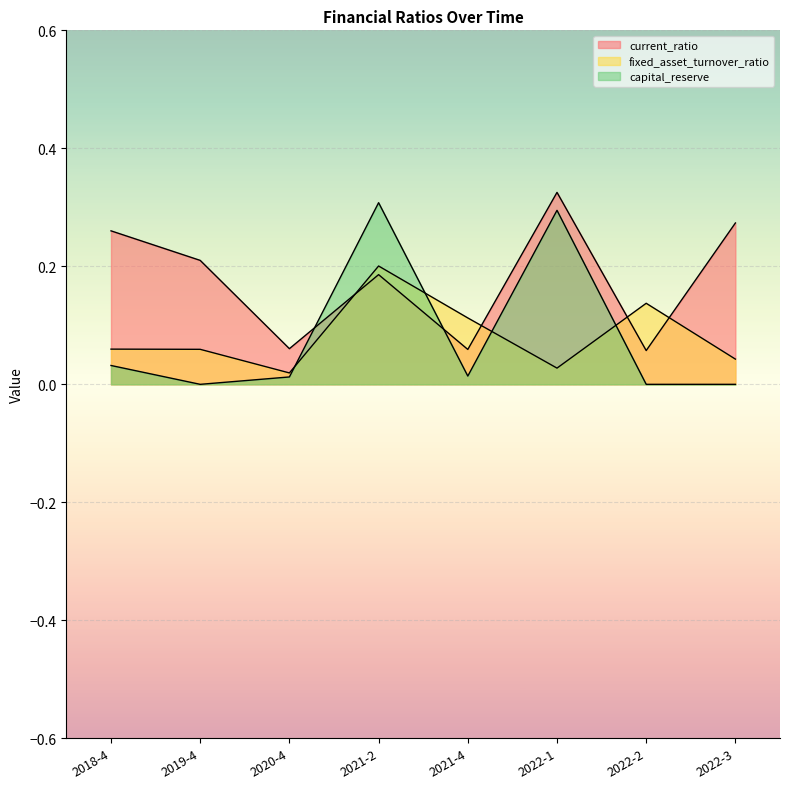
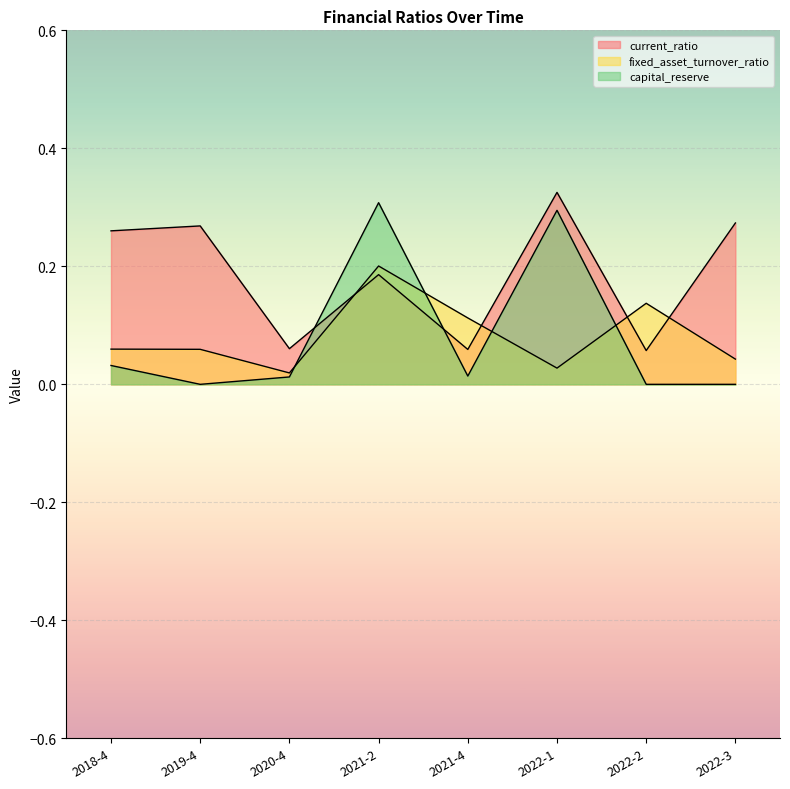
current_ratio, 2019-4: 0.21 -> 0.27
